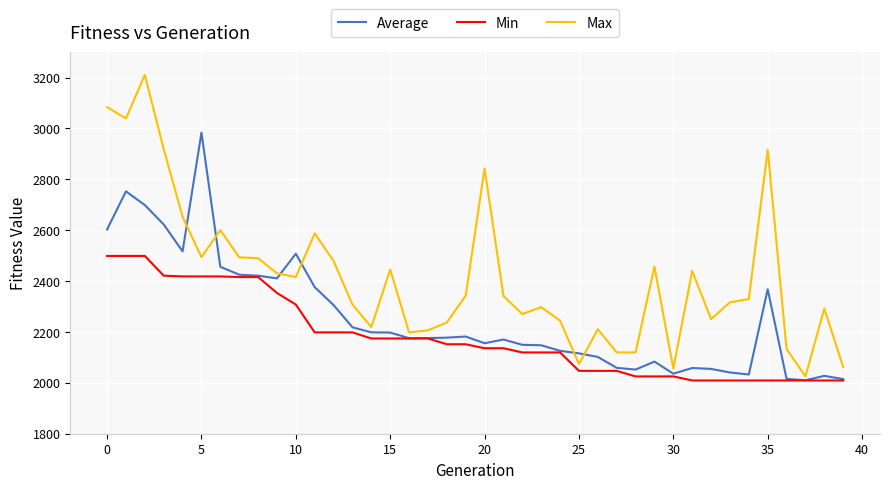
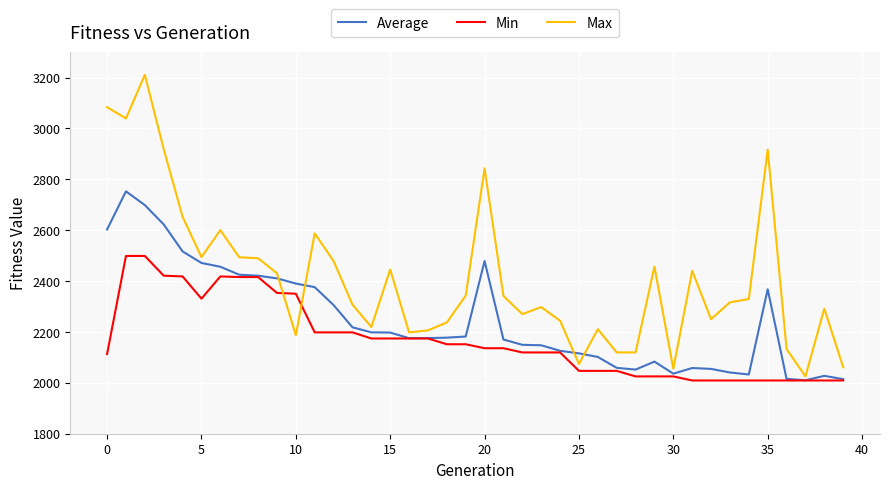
Min, 0: 2500 -> 2110
Average, 5: 2980 -> 2470
Min, 5: 2420 -> 2330
Average, 10: 2510 -> 2390
Min, 10: 2310 -> 2350
Max, 10: 2420 -> 2190
Average, 20: 2160 -> 2480
